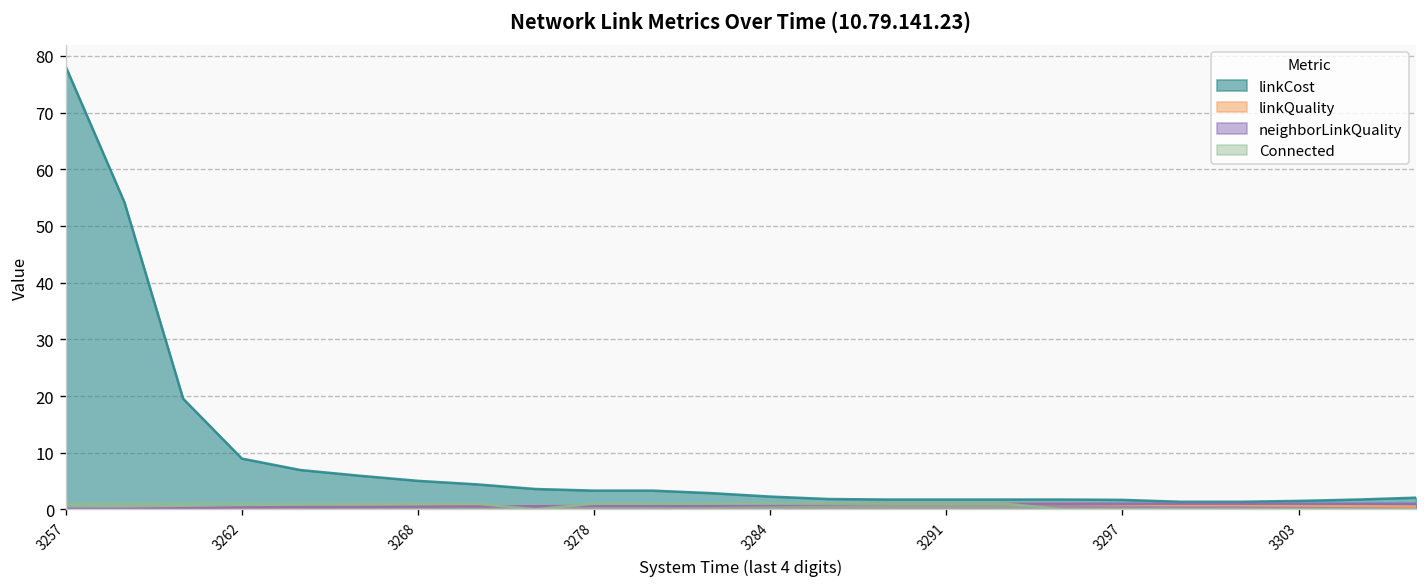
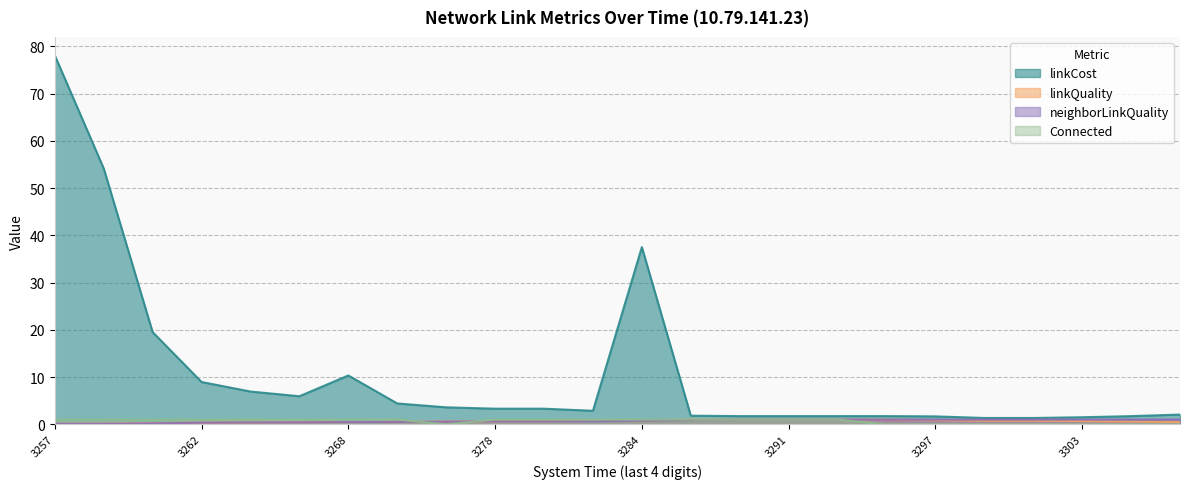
linkCost, 3268: 5 -> 10
linkCost, 3284: 2 -> 38
